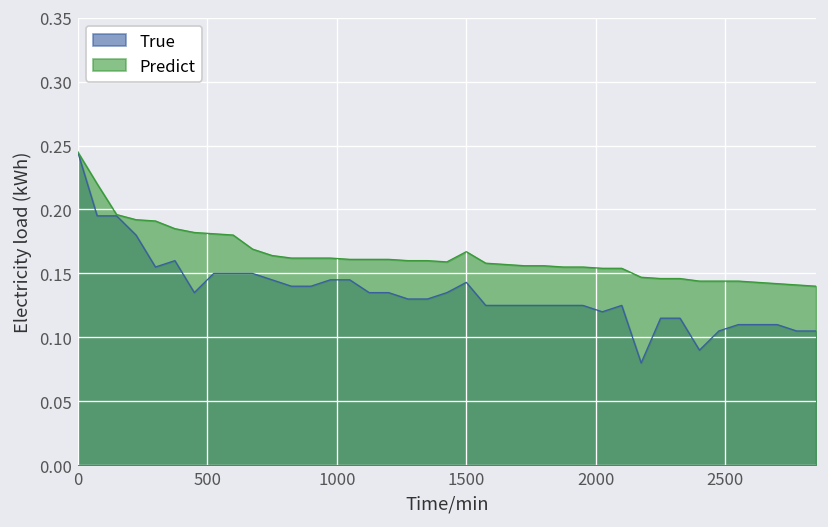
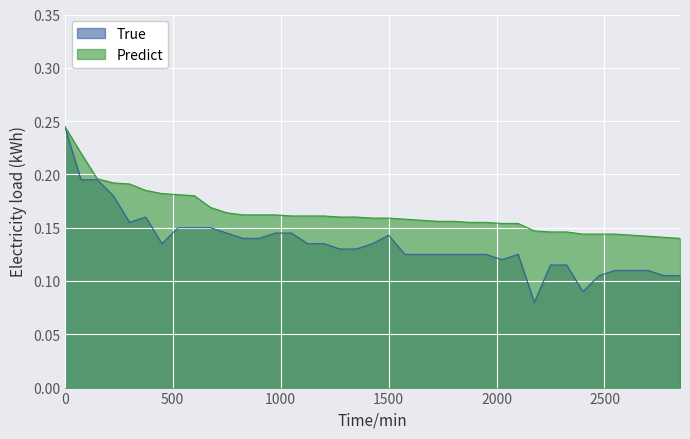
Predict, 1500: 0.167 -> 0.159
